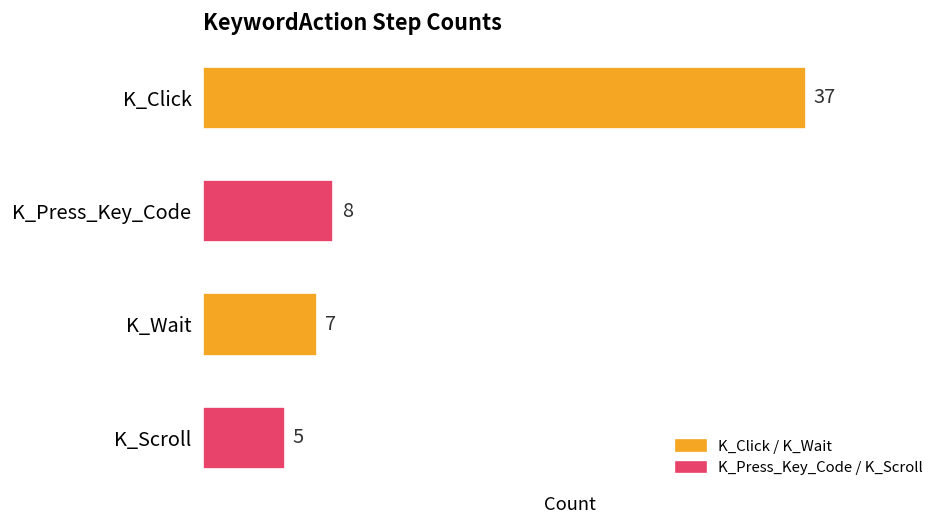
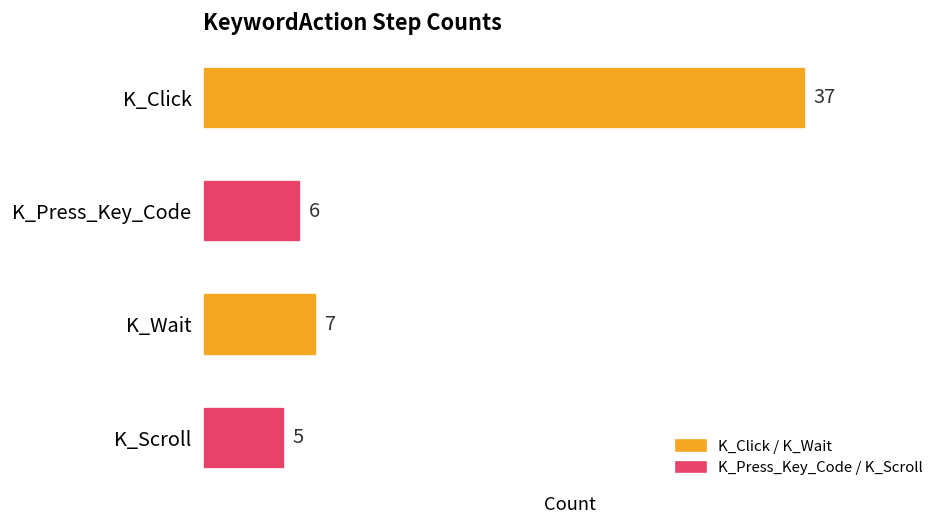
K_Press_Key_Code: 8 -> 6
